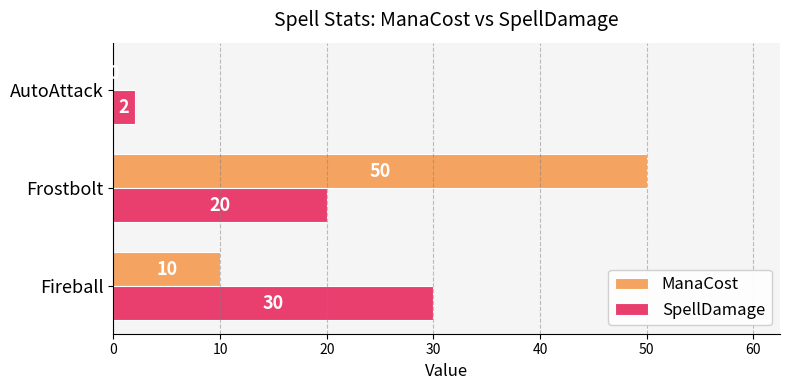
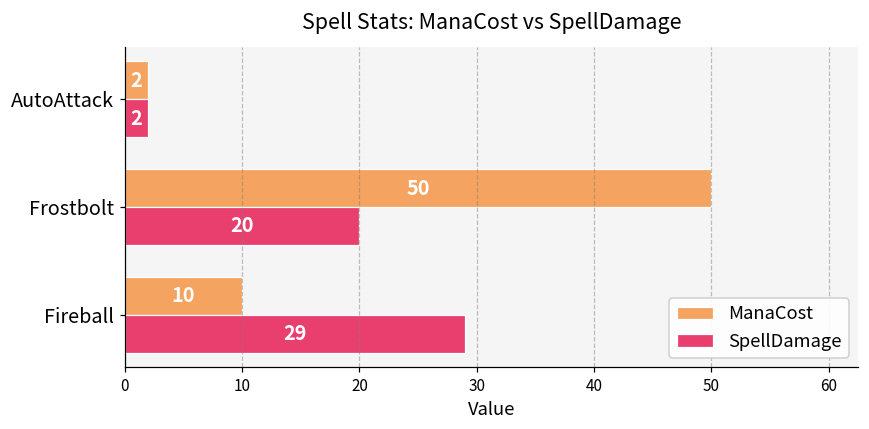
ManaCost, AutoAttack: 0 -> 2
SpellDamage, Fireball: 30 -> 29
